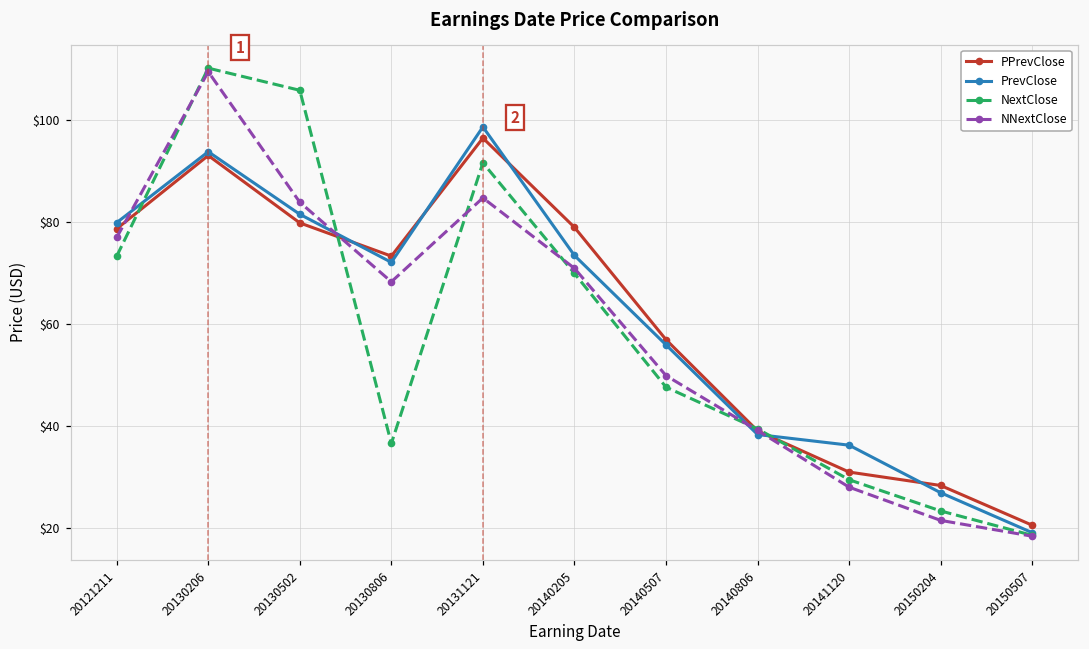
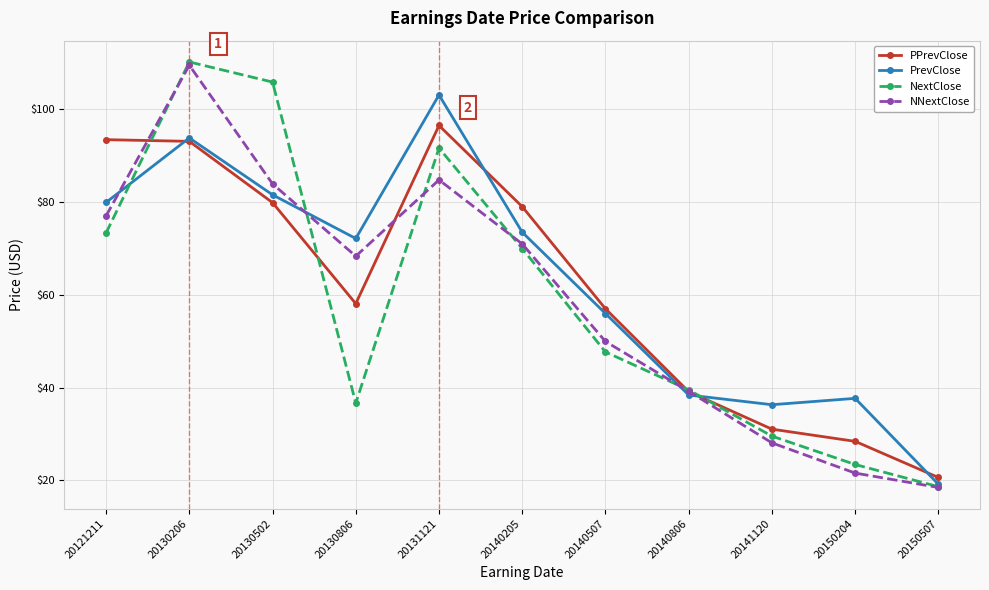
PPrevClose, 20121211: $79 -> $93
PPrevClose, 20130806: $73 -> $58
PrevClose, 20131121: $99 -> $103
PrevClose, 20150204: $27 -> $38
